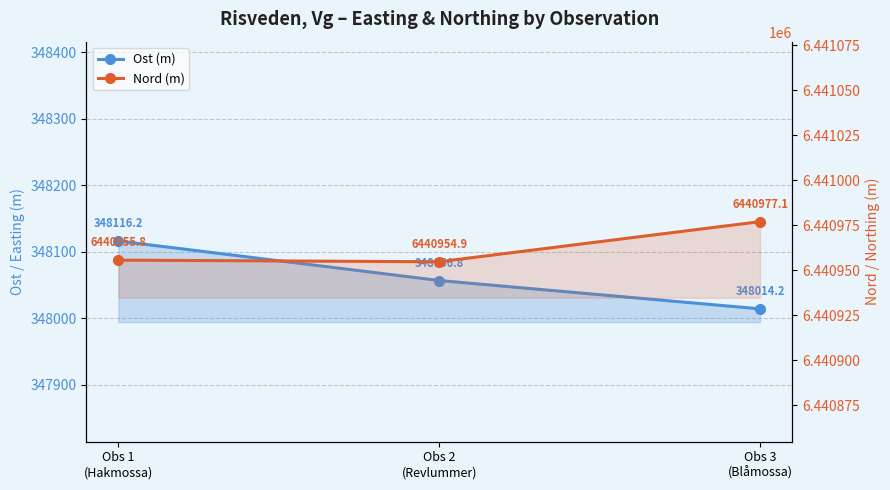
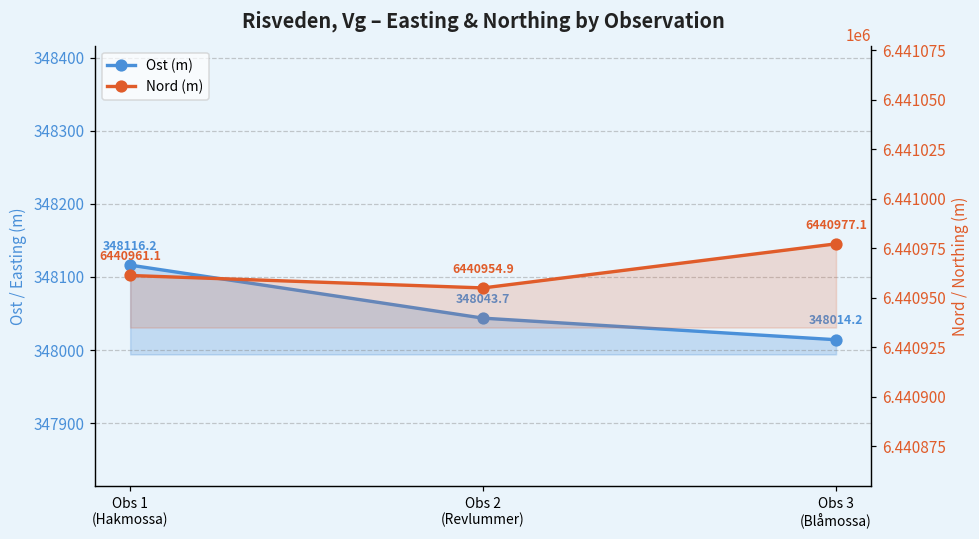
Ost (m), Obs 2 (Revlummer): 348056.8 -> 348043.7
Nord (m), Obs 1 (Hakmossa): 6440955.8 -> 6440961.1
